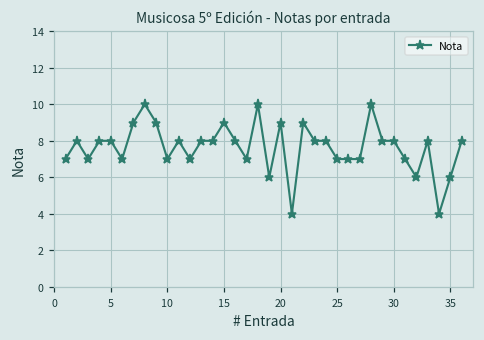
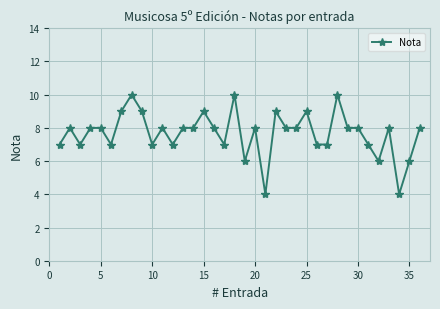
20: 9 -> 8
25: 7 -> 9
